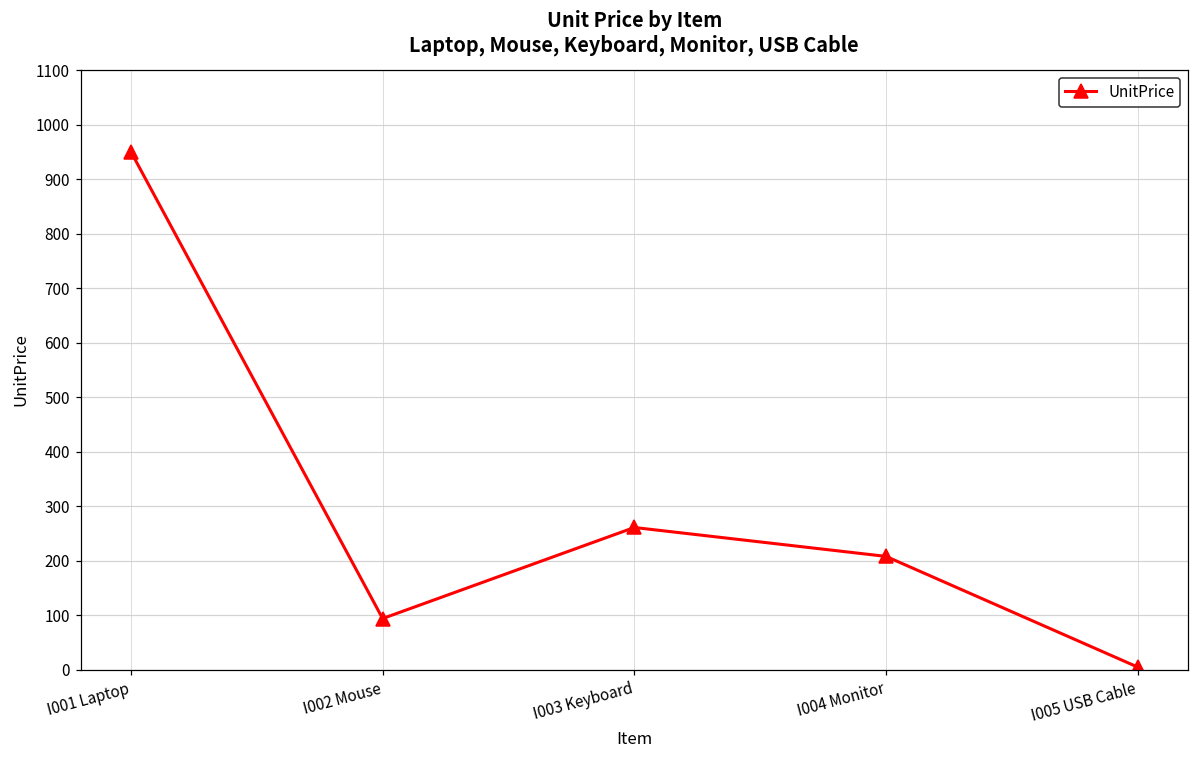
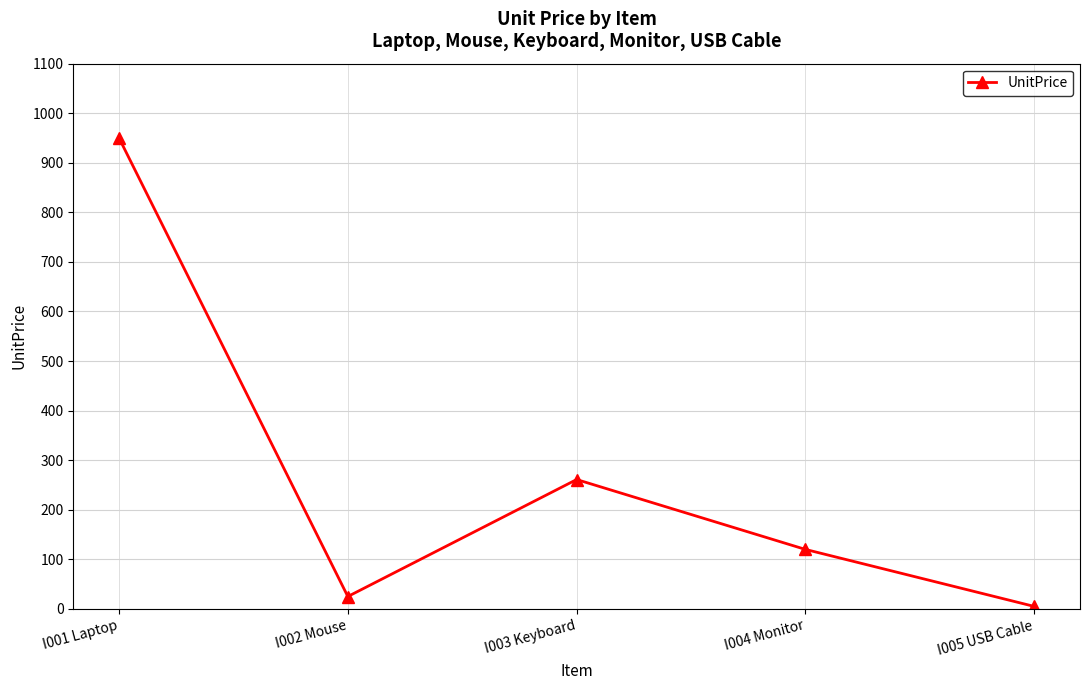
I002 Mouse: 90 -> 30
I004 Monitor: 210 -> 120
